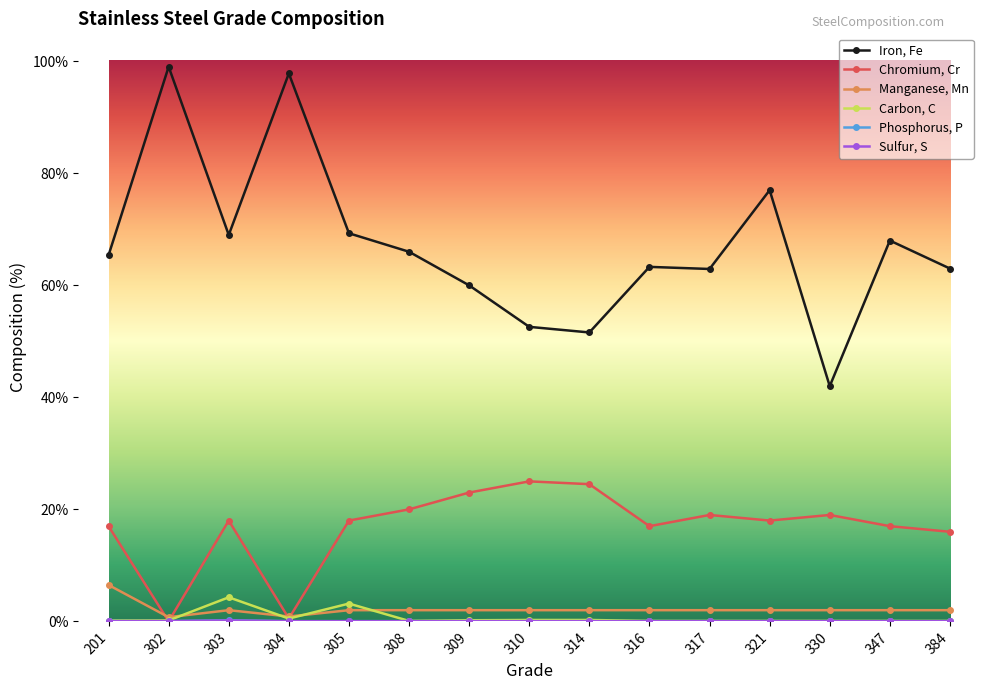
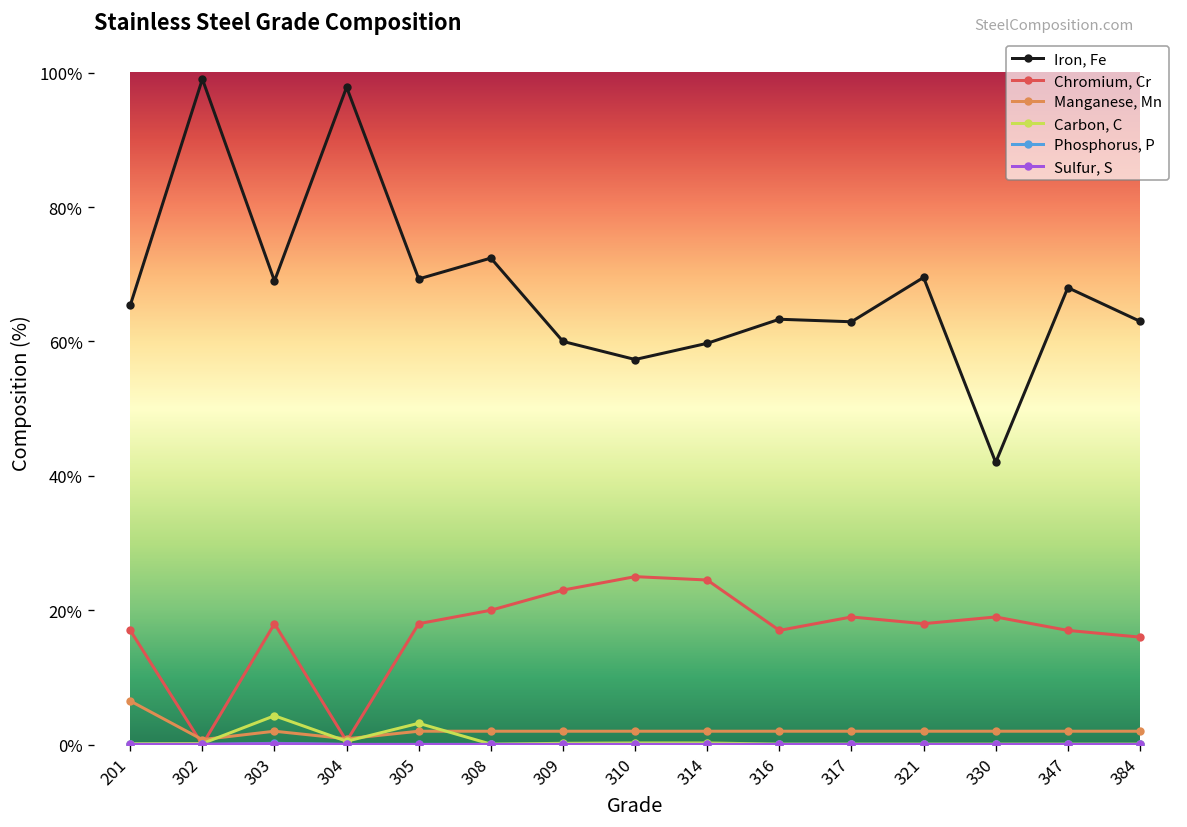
Iron, Fe, 308: 66% -> 72%
Iron, Fe, 310: 53% -> 57%
Iron, Fe, 314: 52% -> 60%
Iron, Fe, 321: 77% -> 70%
